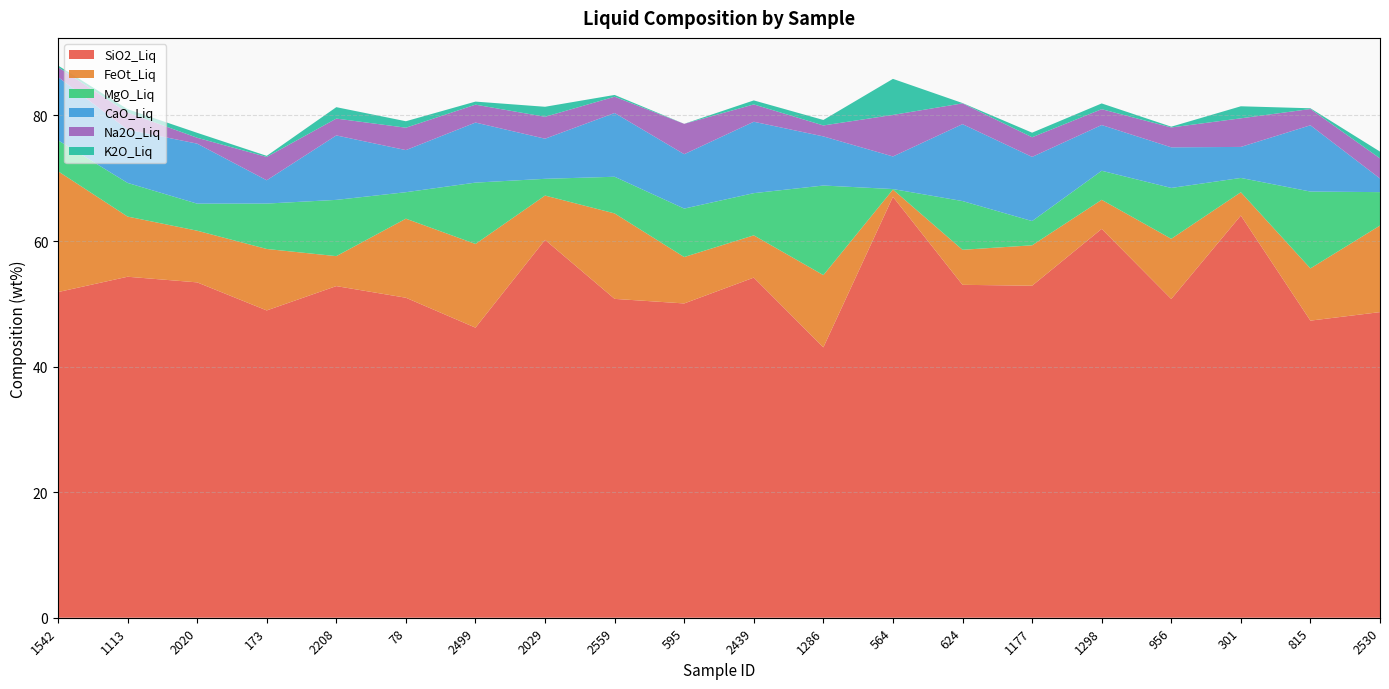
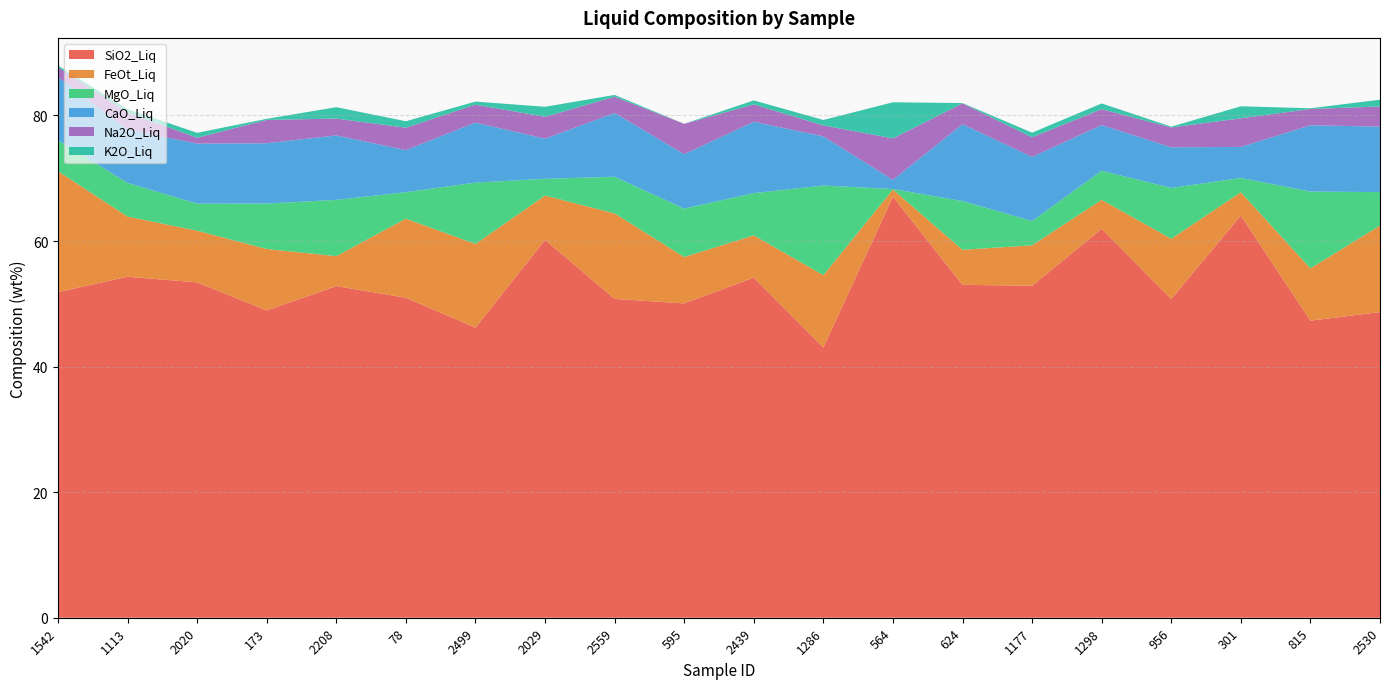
CaO_Liq, 173: 4 -> 10
CaO_Liq, 564: 5 -> 1
CaO_Liq, 2530: 2 -> 10
